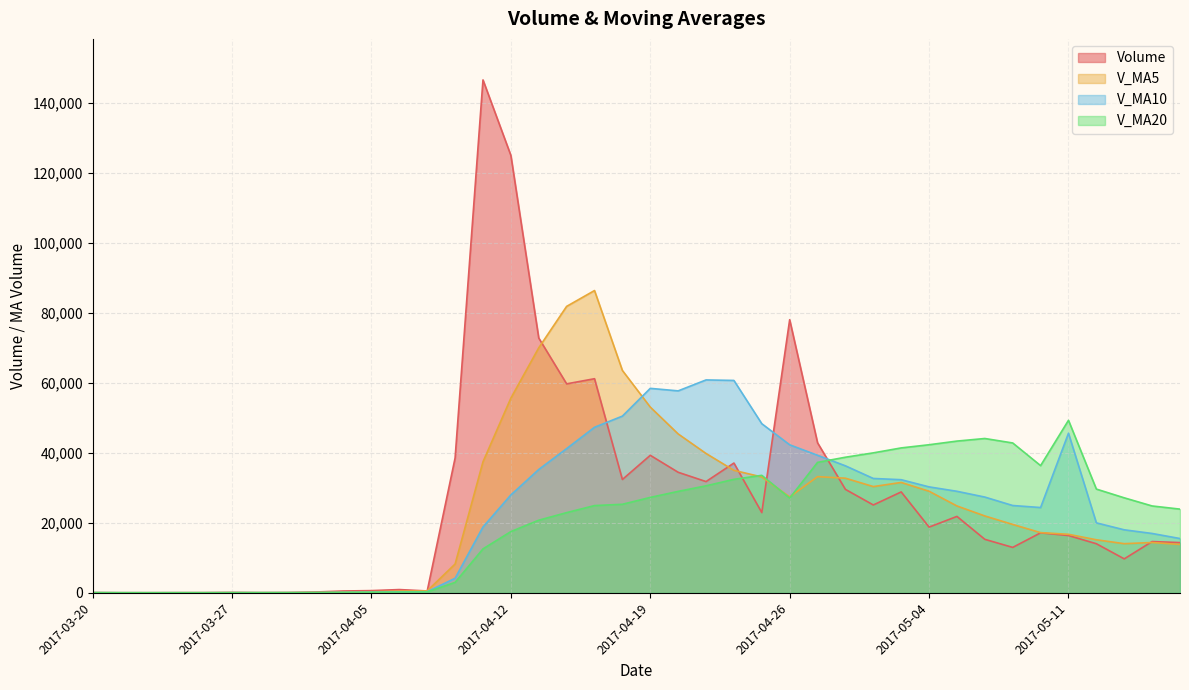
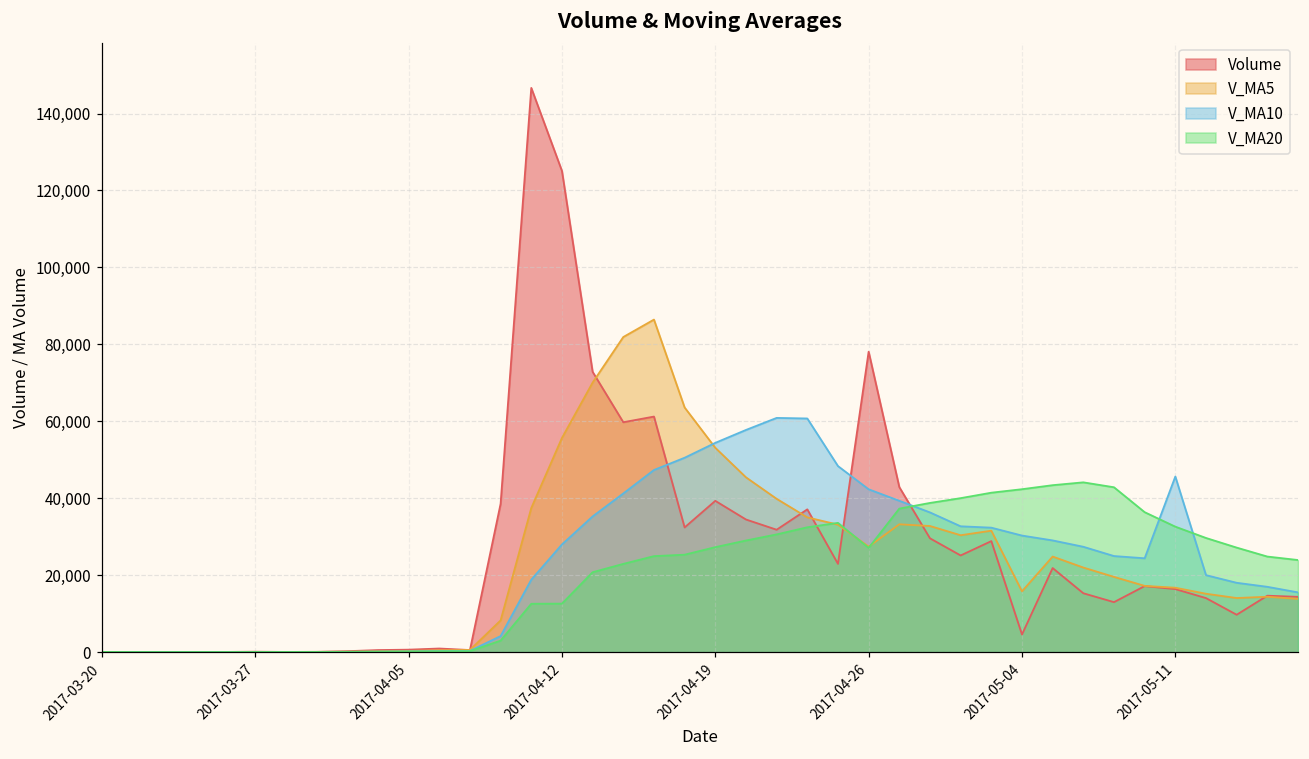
V_MA20, 2017-04-12: 18,000 -> 13,000
V_MA10, 2017-04-19: 58,000 -> 54,000
Volume, 2017-05-04: 19,000 -> 5,000
V_MA5, 2017-05-04: 29,000 -> 16,000
V_MA20, 2017-05-11: 49,000 -> 33,000
